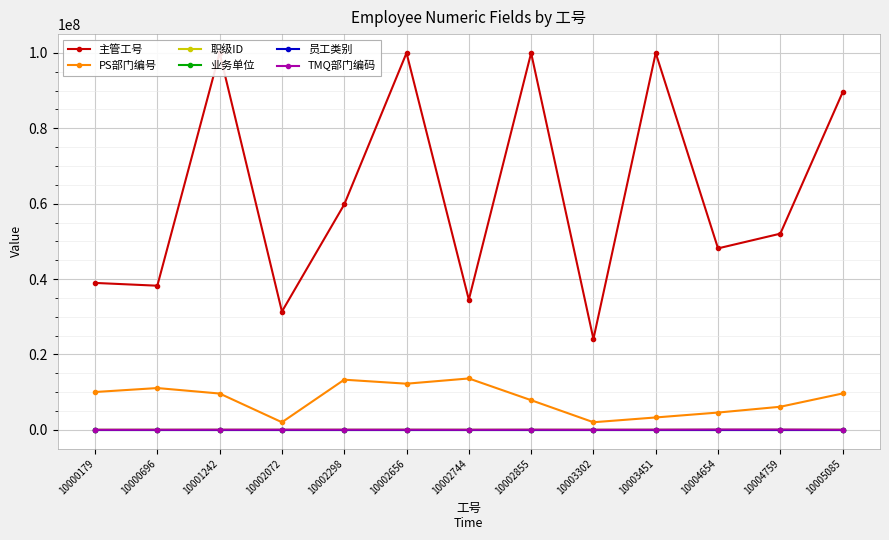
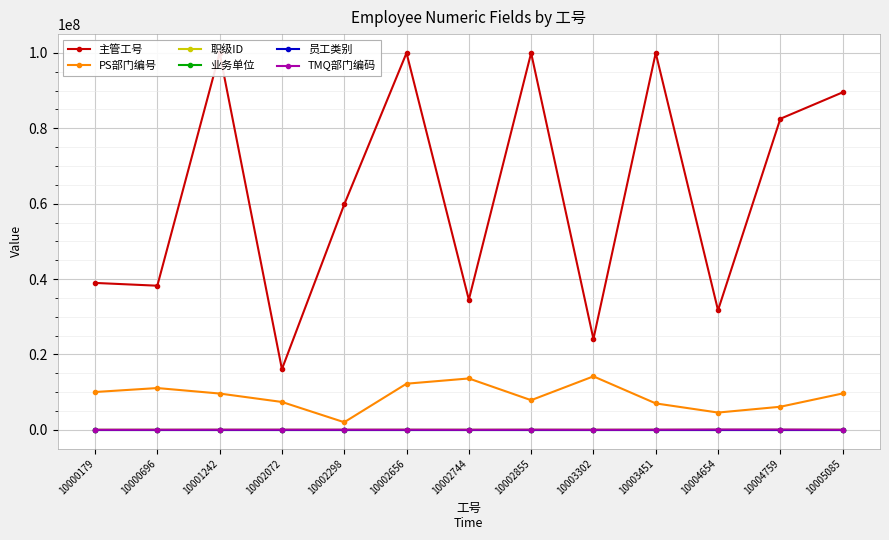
主管工号, 10002072: 31000000 -> 16000000
PS部门编号, 10002072: 2000000 -> 7000000
PS部门编号, 10002298: 13000000 -> 2000000
PS部门编号, 10003302: 2000000 -> 14000000
PS部门编号, 10003451: 3000000 -> 7000000
主管工号, 10004654: 48000000 -> 32000000
主管工号, 10004759: 52000000 -> 83000000
